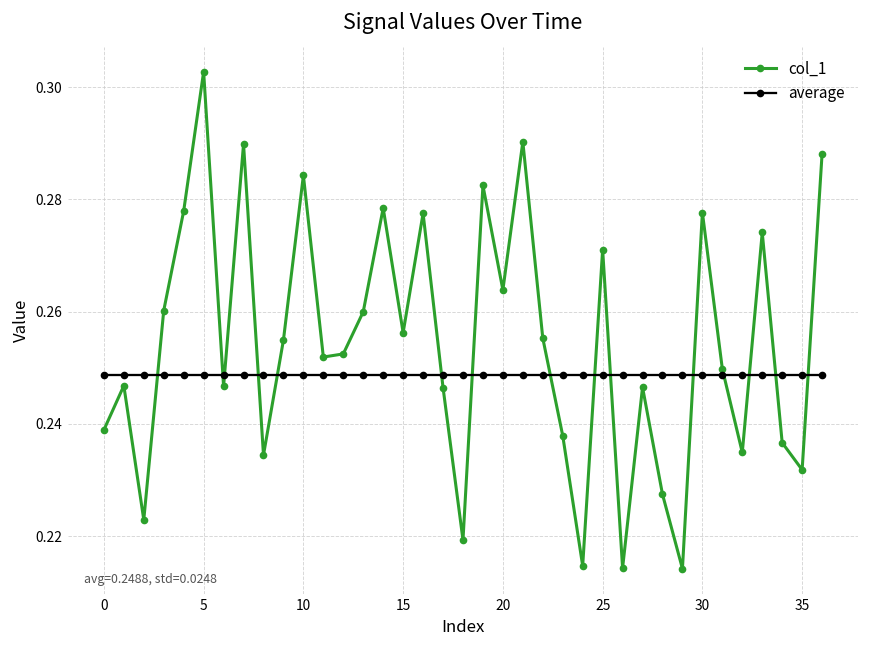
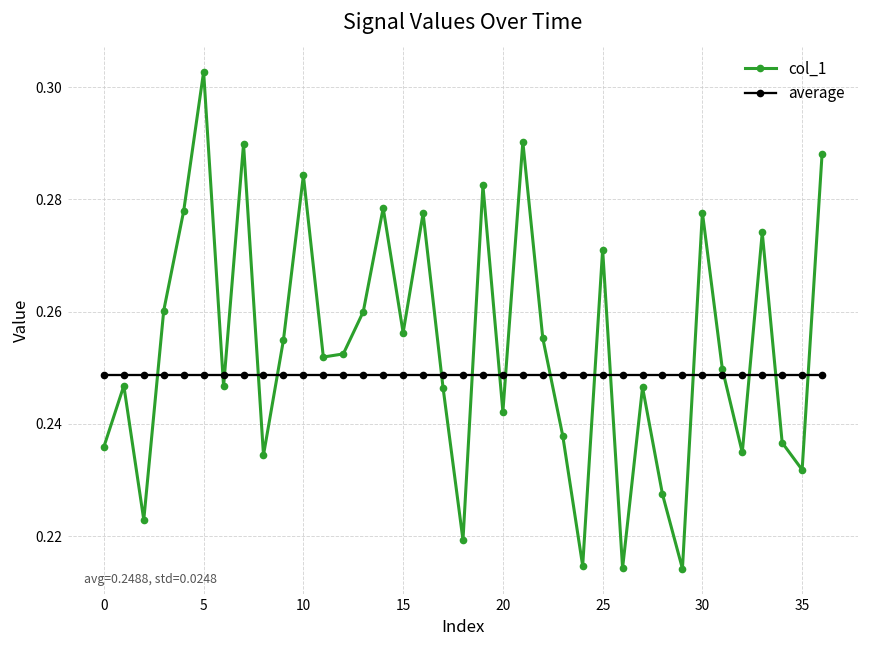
col_1, 0: 0.239 -> 0.236
col_1, 20: 0.264 -> 0.242
